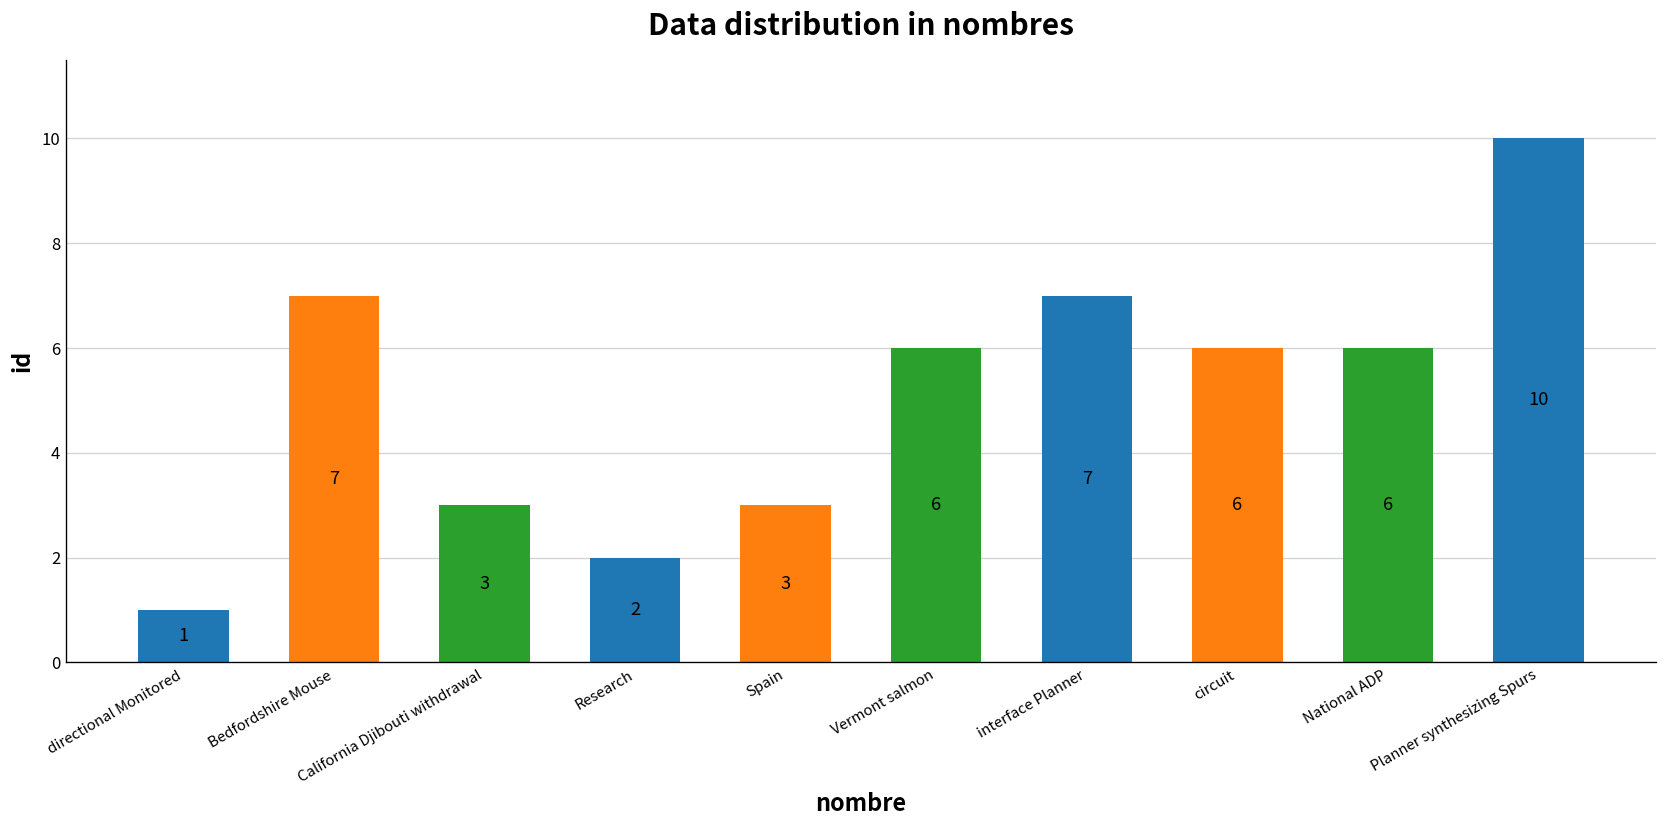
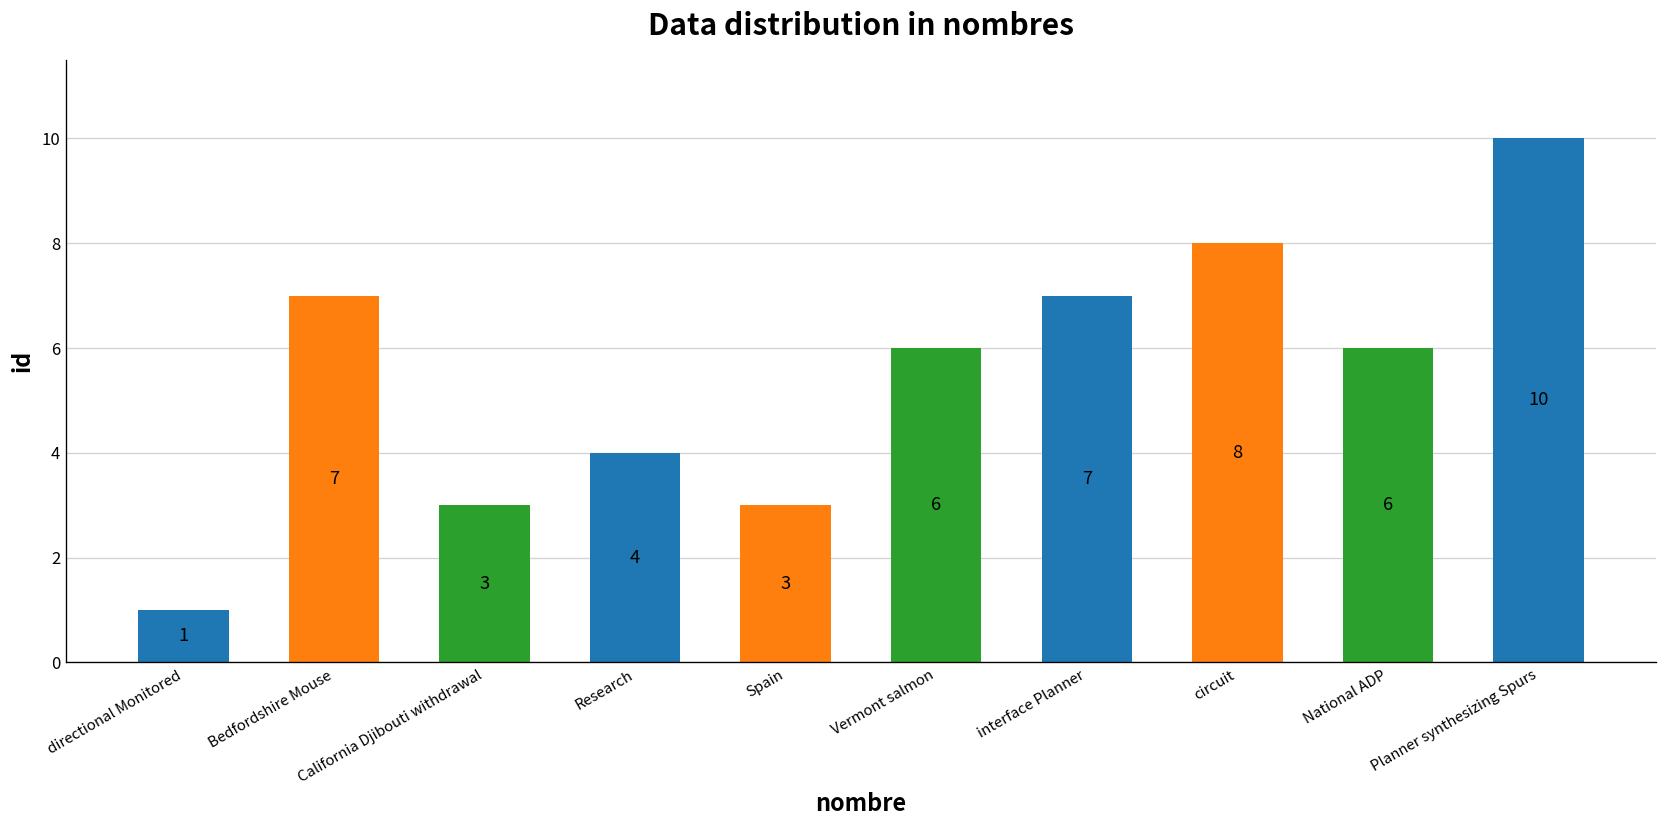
Research: 2 -> 4
circuit: 6 -> 8
